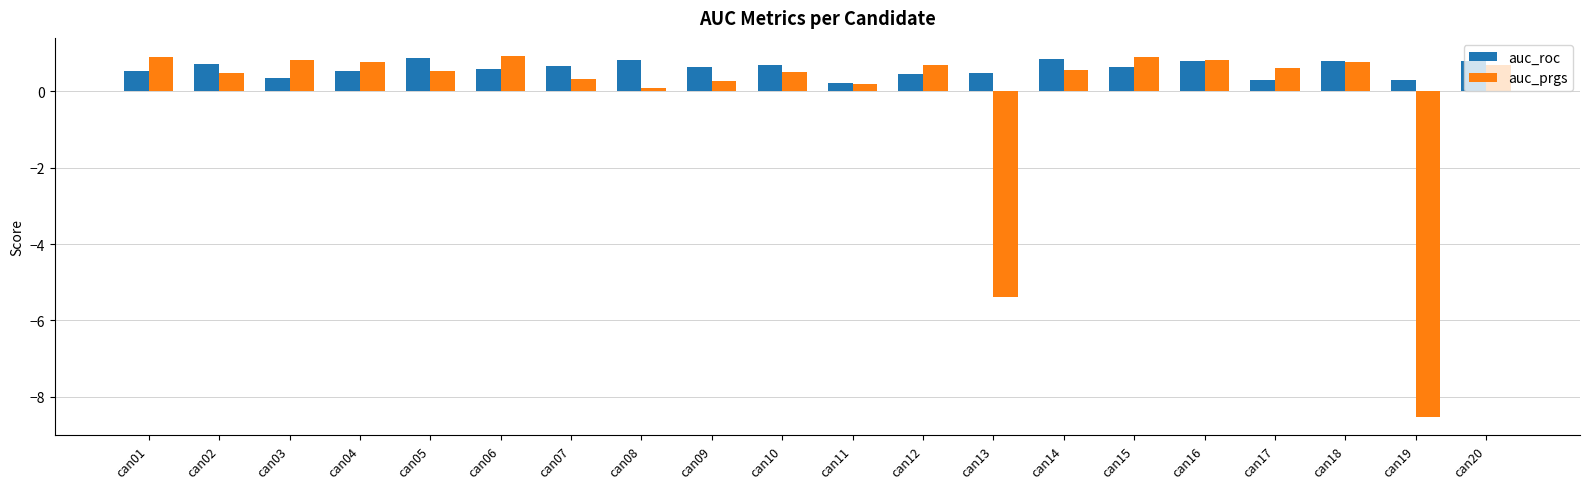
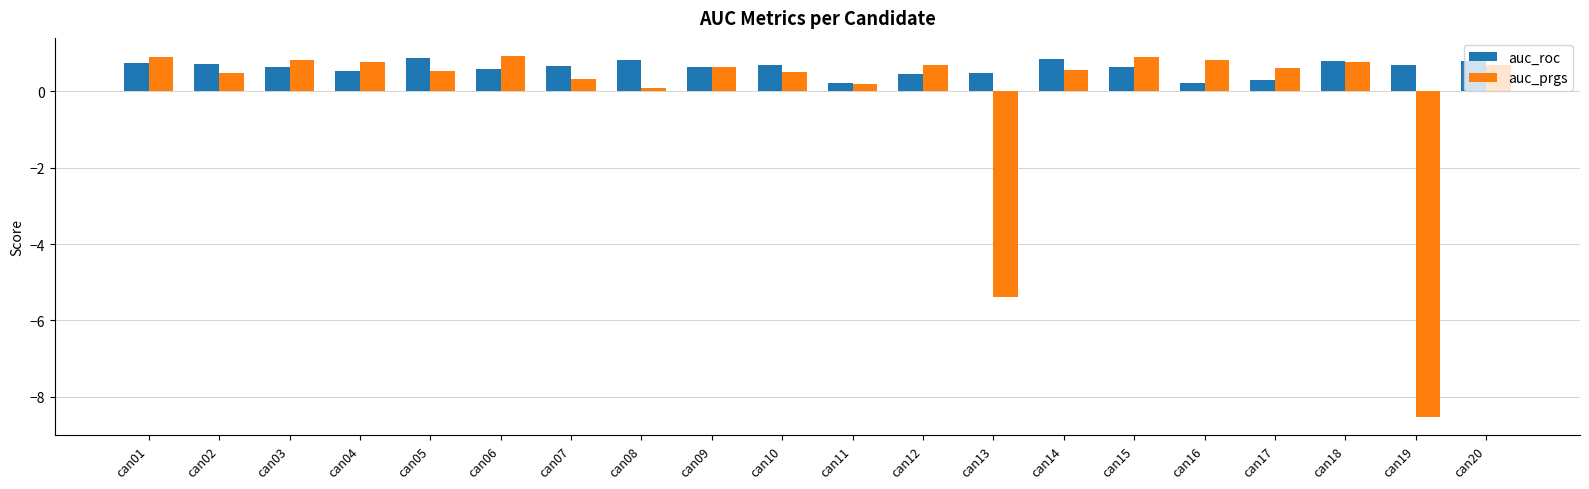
auc_roc, can01: 0.5 -> 0.8
auc_roc, can03: 0.3 -> 0.7
auc_prgs, can09: 0.3 -> 0.6
auc_roc, can16: 0.8 -> 0.2
auc_roc, can19: 0.3 -> 0.7
